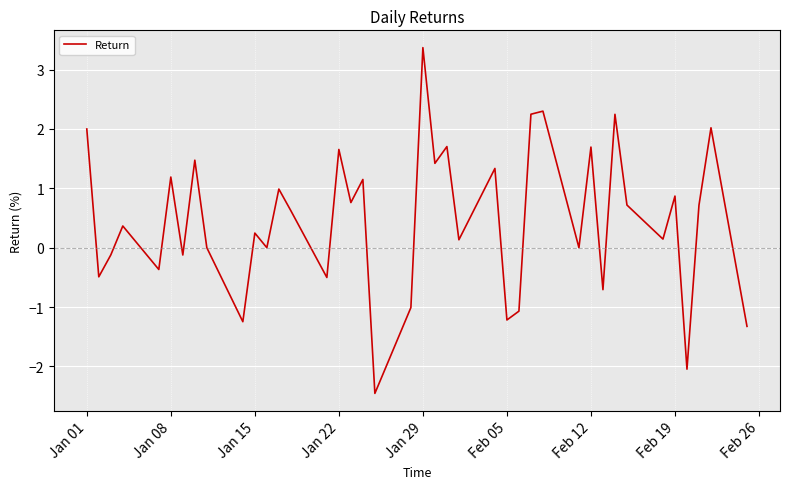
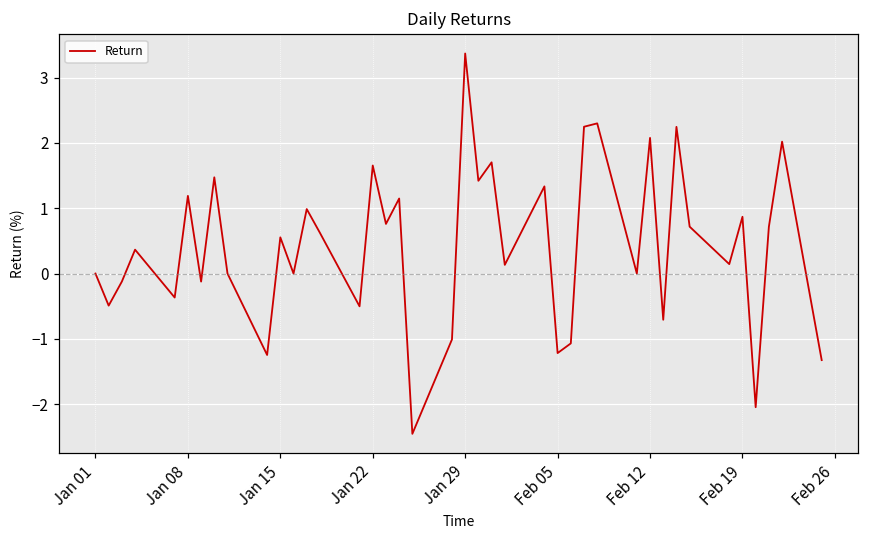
Jan 01: 2 -> 0
Jan 15: 0.2 -> 0.6
Feb 12: 1.7 -> 2.1
